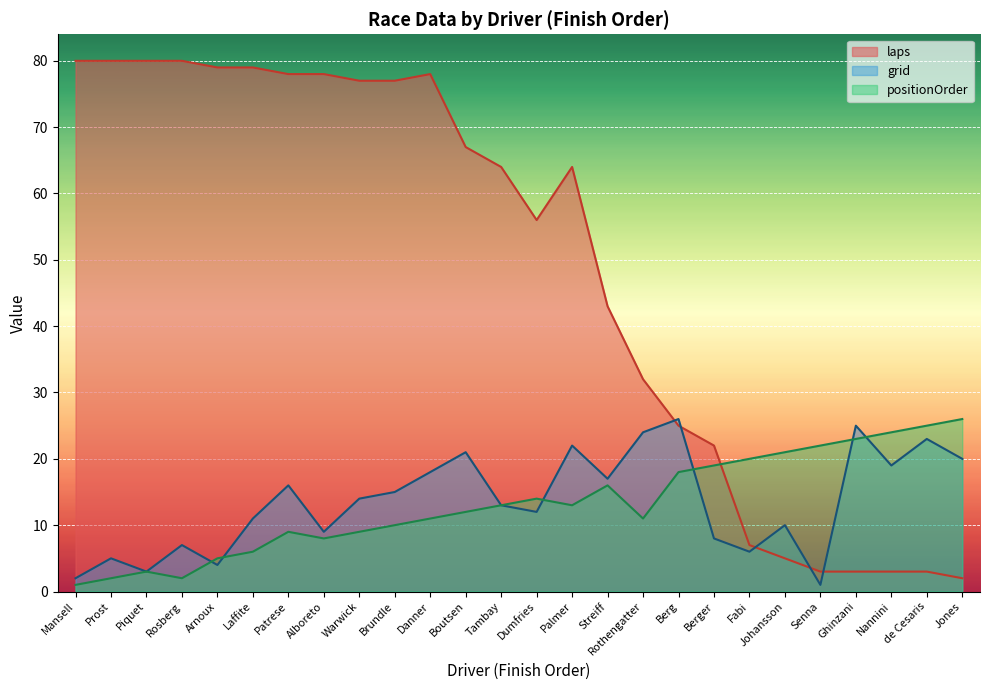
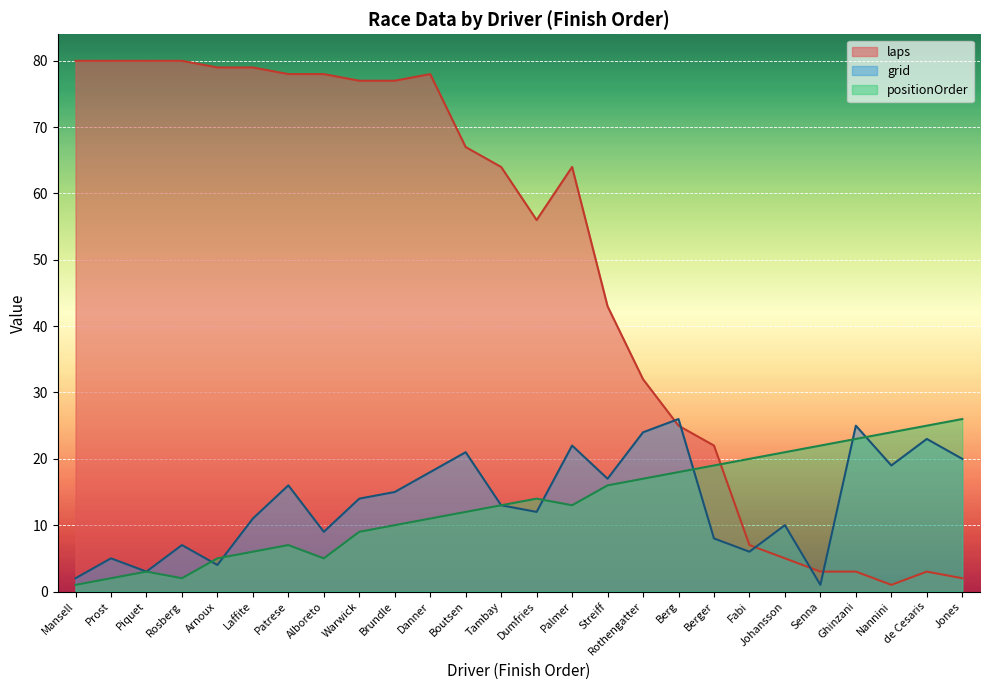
positionOrder, Patrese: 9 -> 7
positionOrder, Alboreto: 8 -> 5
positionOrder, Rothengatter: 11 -> 17
laps, Nannini: 3 -> 1
